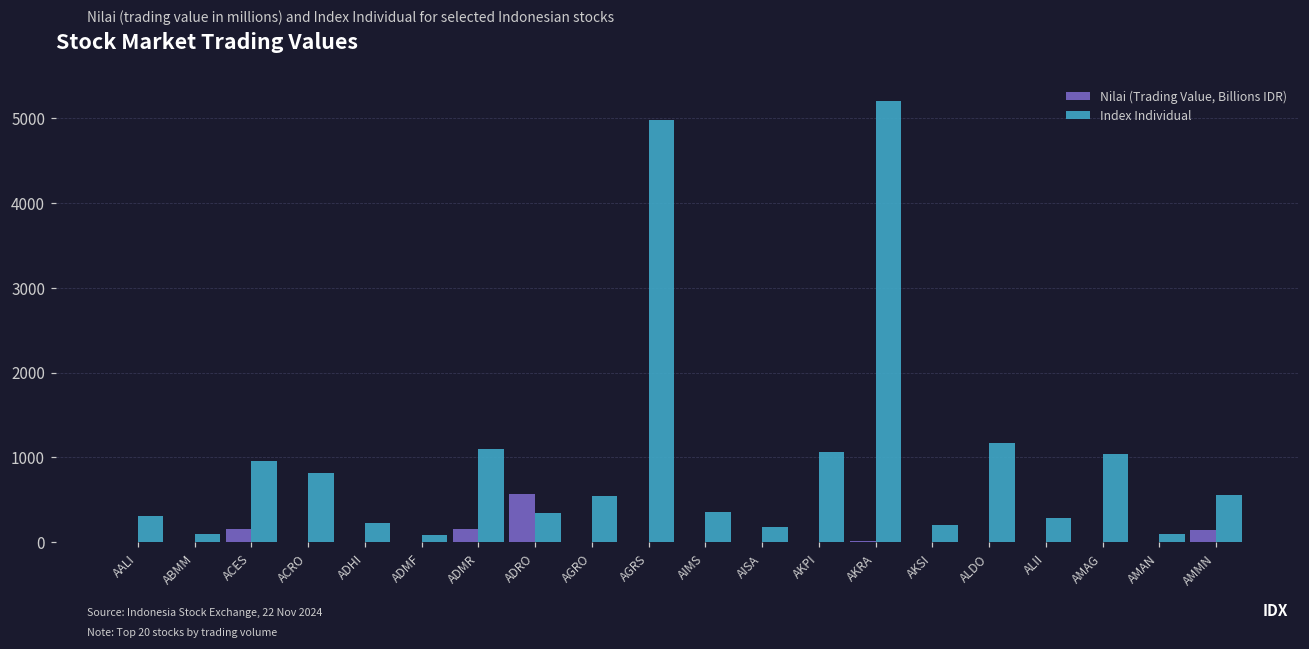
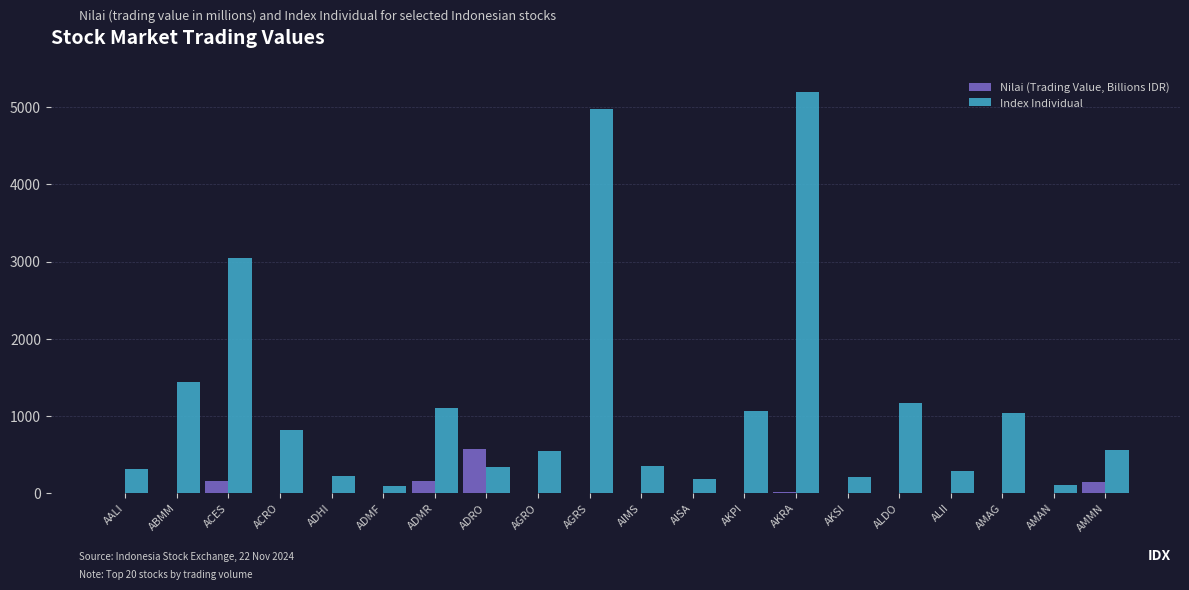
Index Individual, ABMM: 100 -> 1400
Index Individual, ACES: 1000 -> 3000
